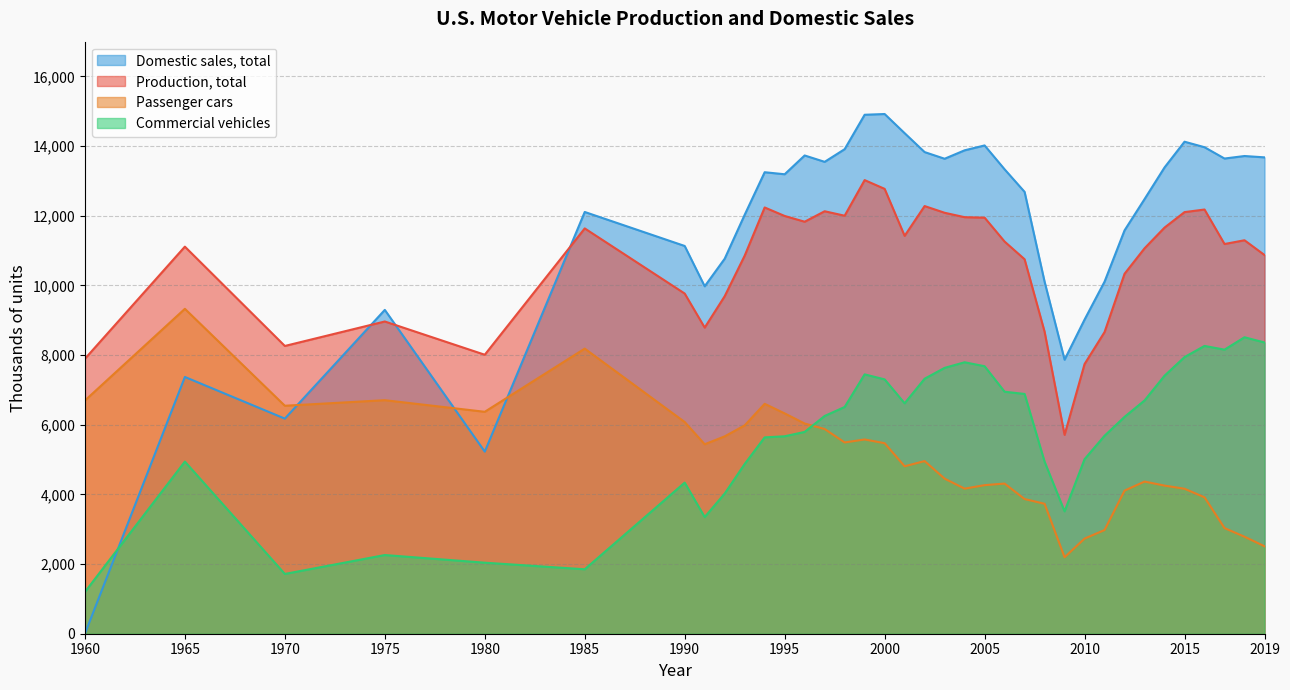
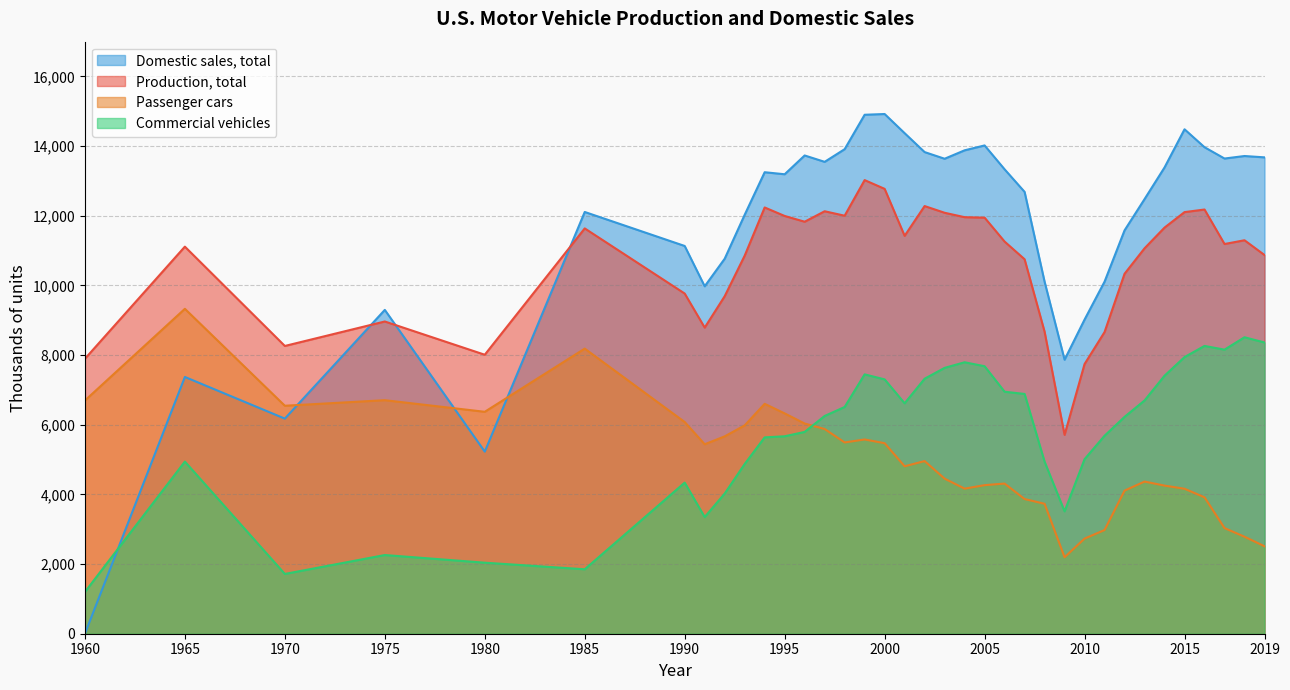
Domestic sales, total, 2015: 14,100 -> 14,500
